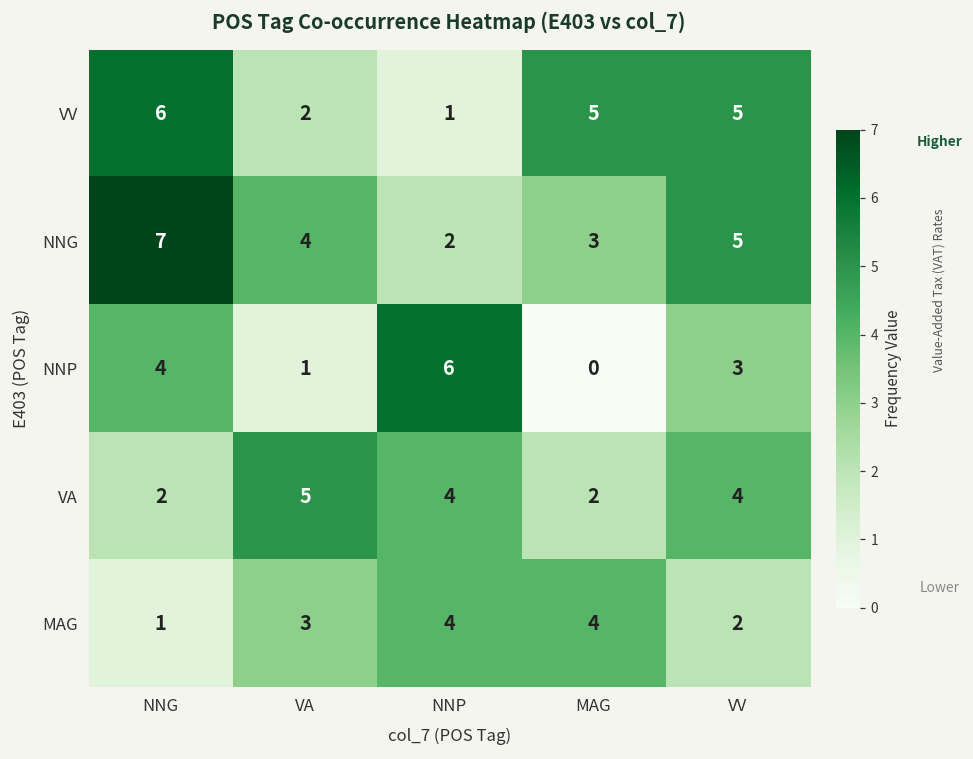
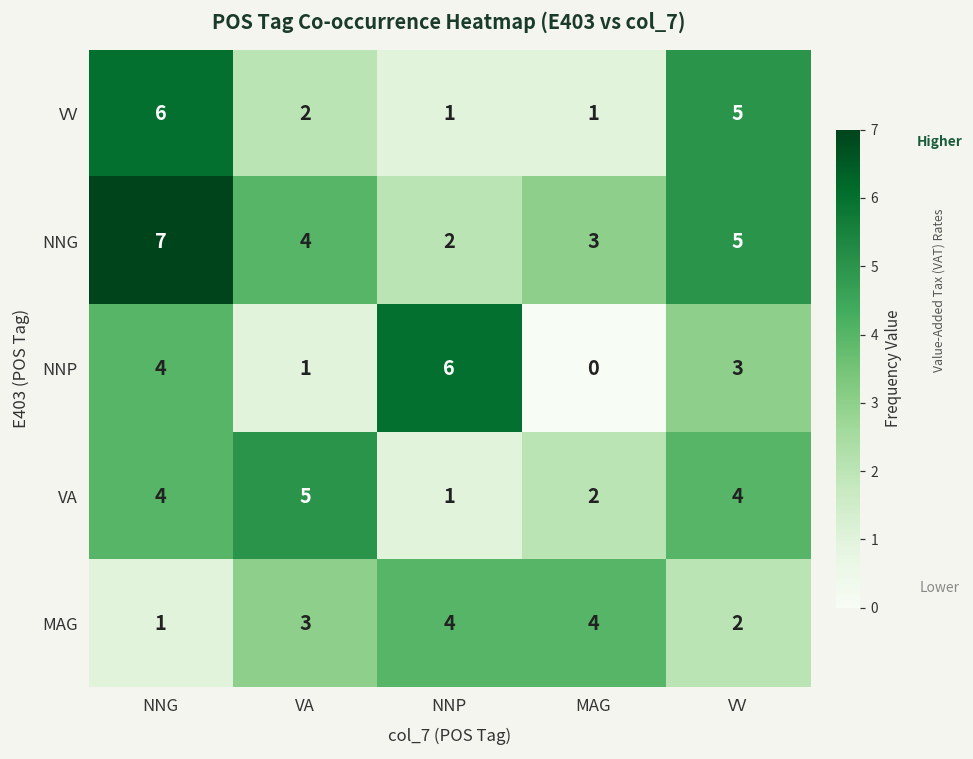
VV, MAG: 5 -> 1
VA, NNG: 2 -> 4
VA, NNP: 4 -> 1
